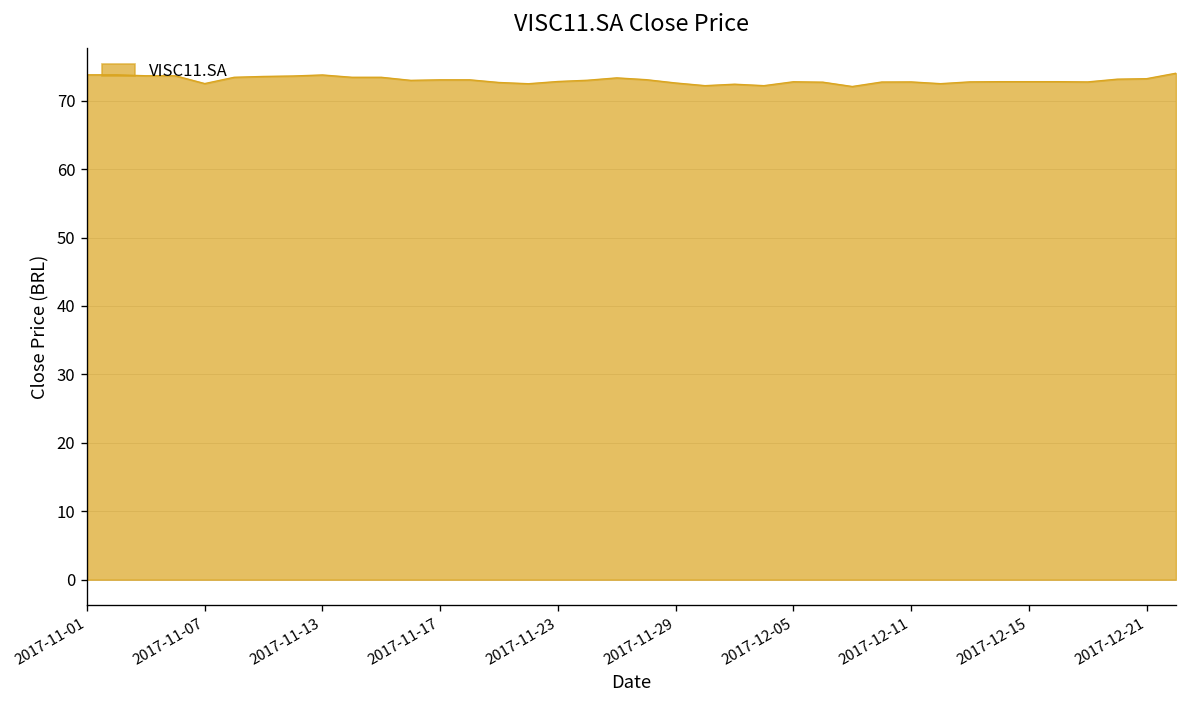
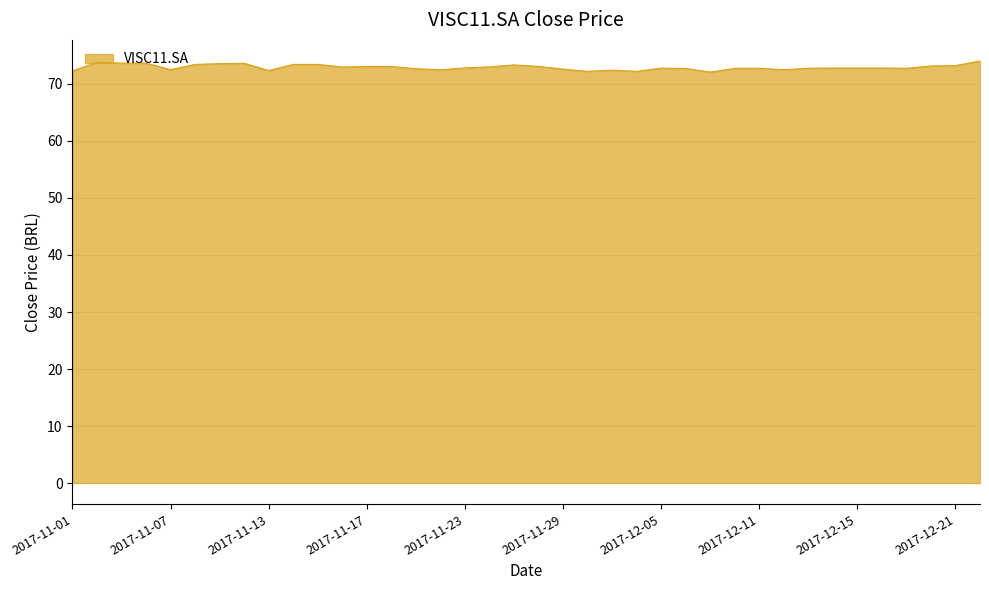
2017-11-01: 74 -> 72
2017-11-13: 74 -> 72
